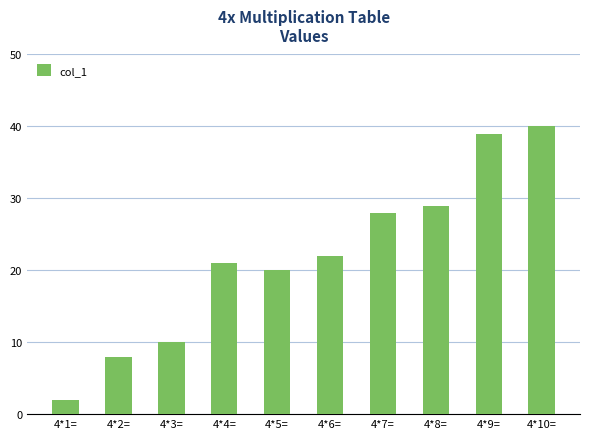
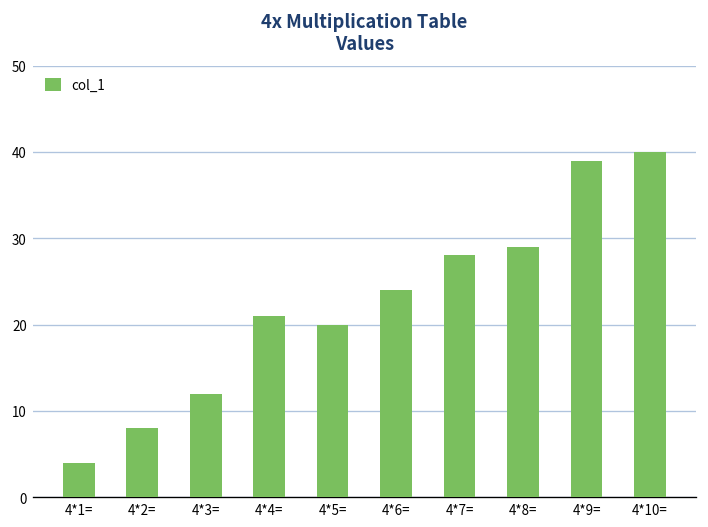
4*1=: 2 -> 4
4*3=: 10 -> 12
4*6=: 22 -> 24
